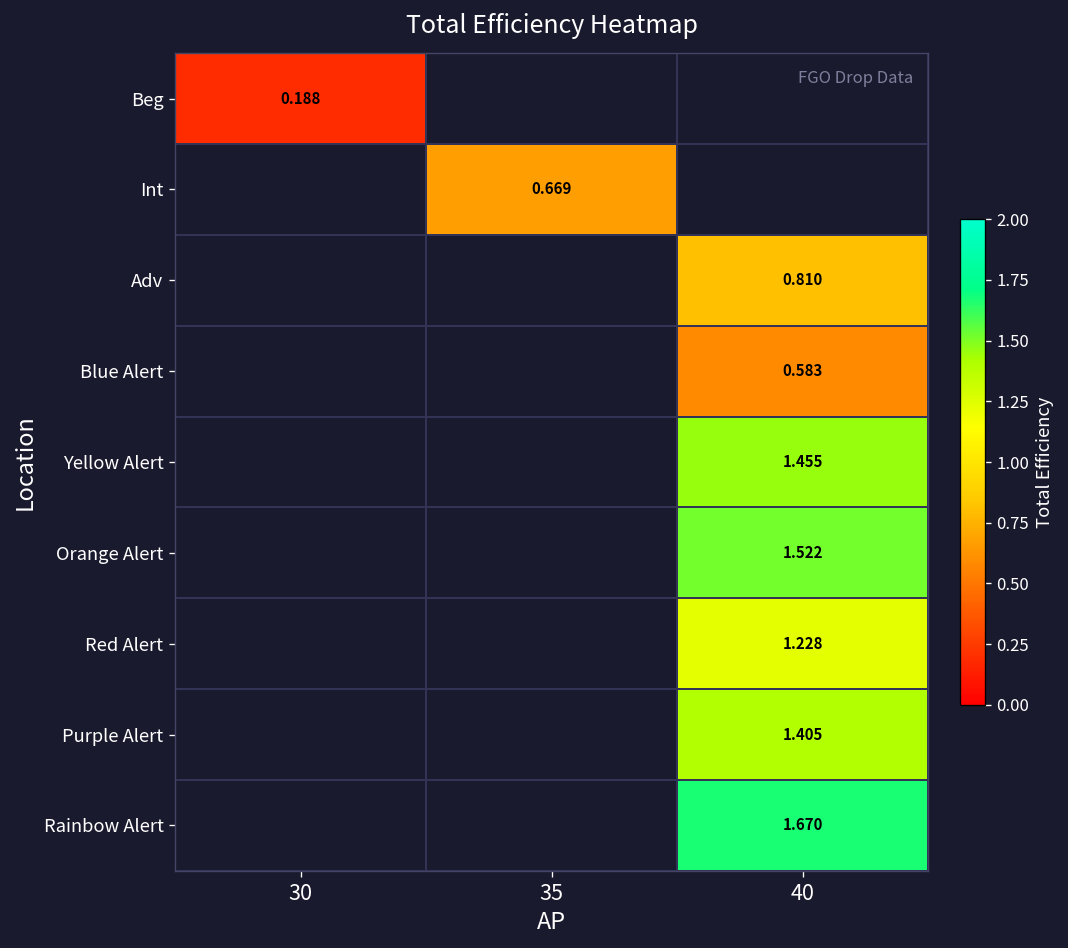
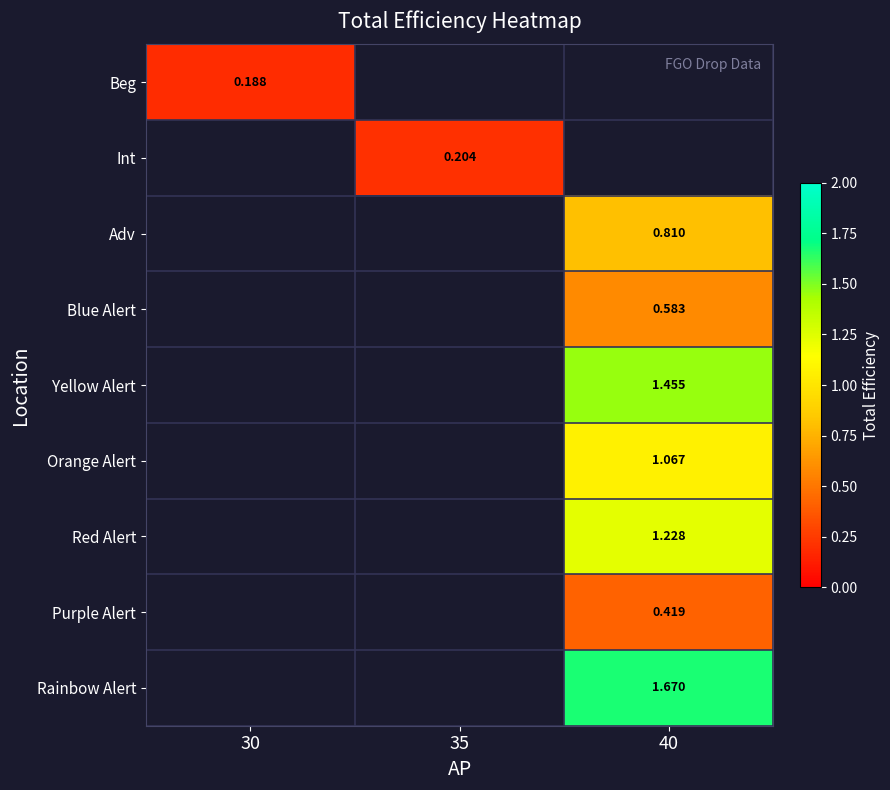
Int, 35: 0.669 -> 0.204
Orange Alert, 40: 1.522 -> 1.067
Purple Alert, 40: 1.405 -> 0.419
